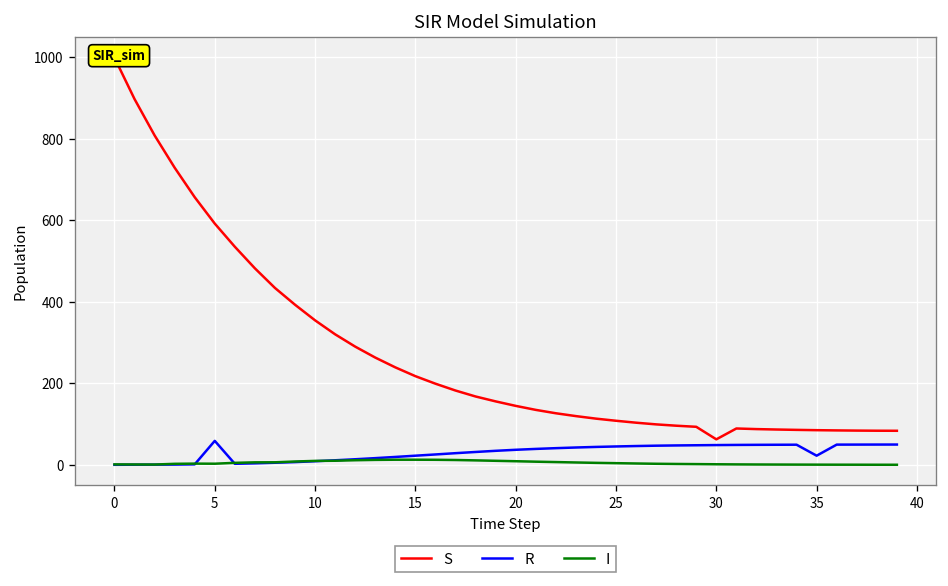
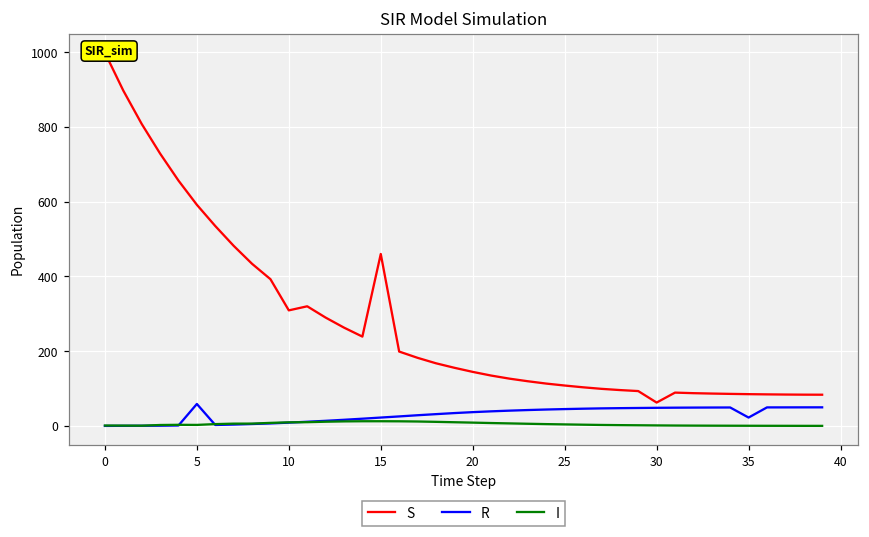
S, 10: 350 -> 310
S, 15: 220 -> 460
